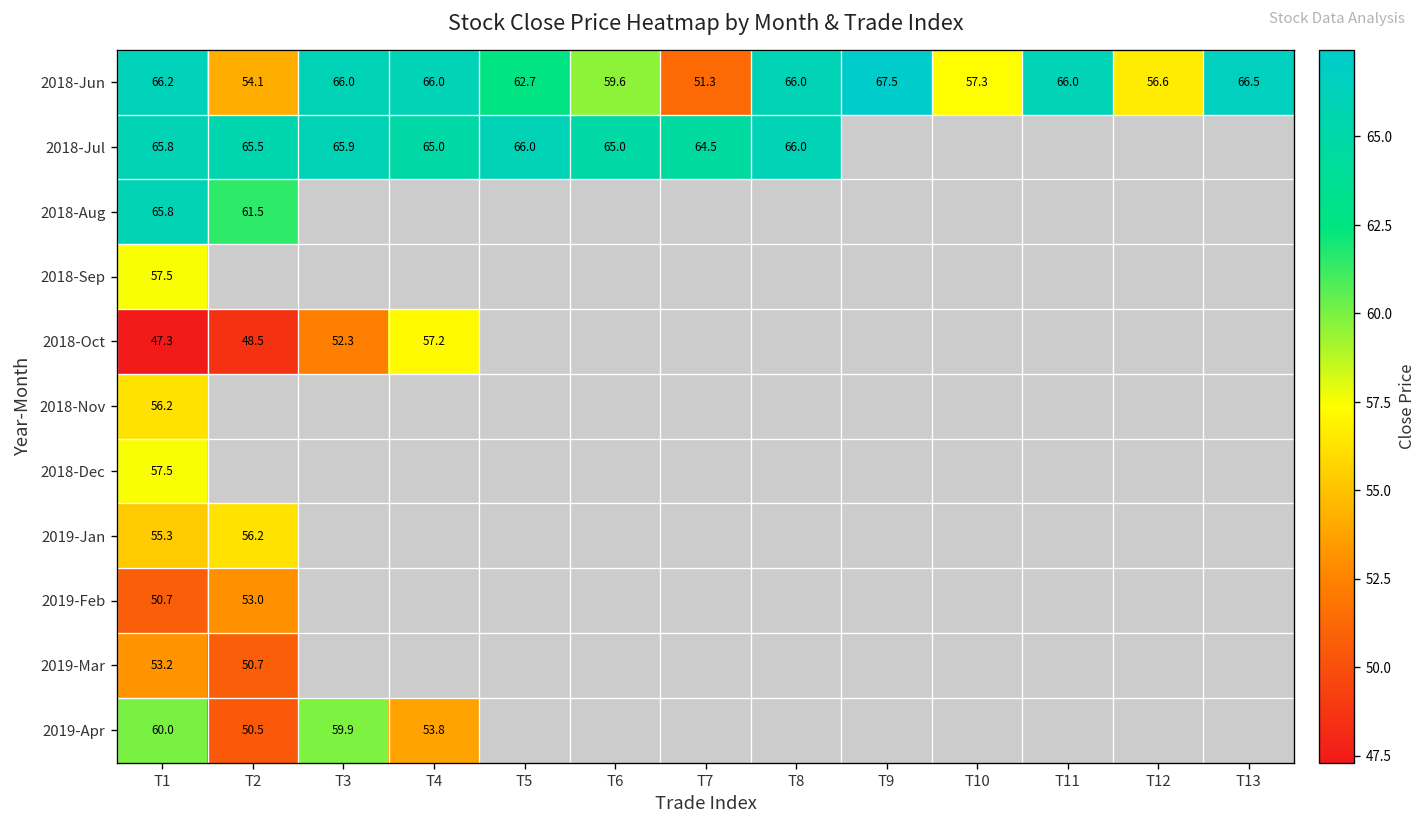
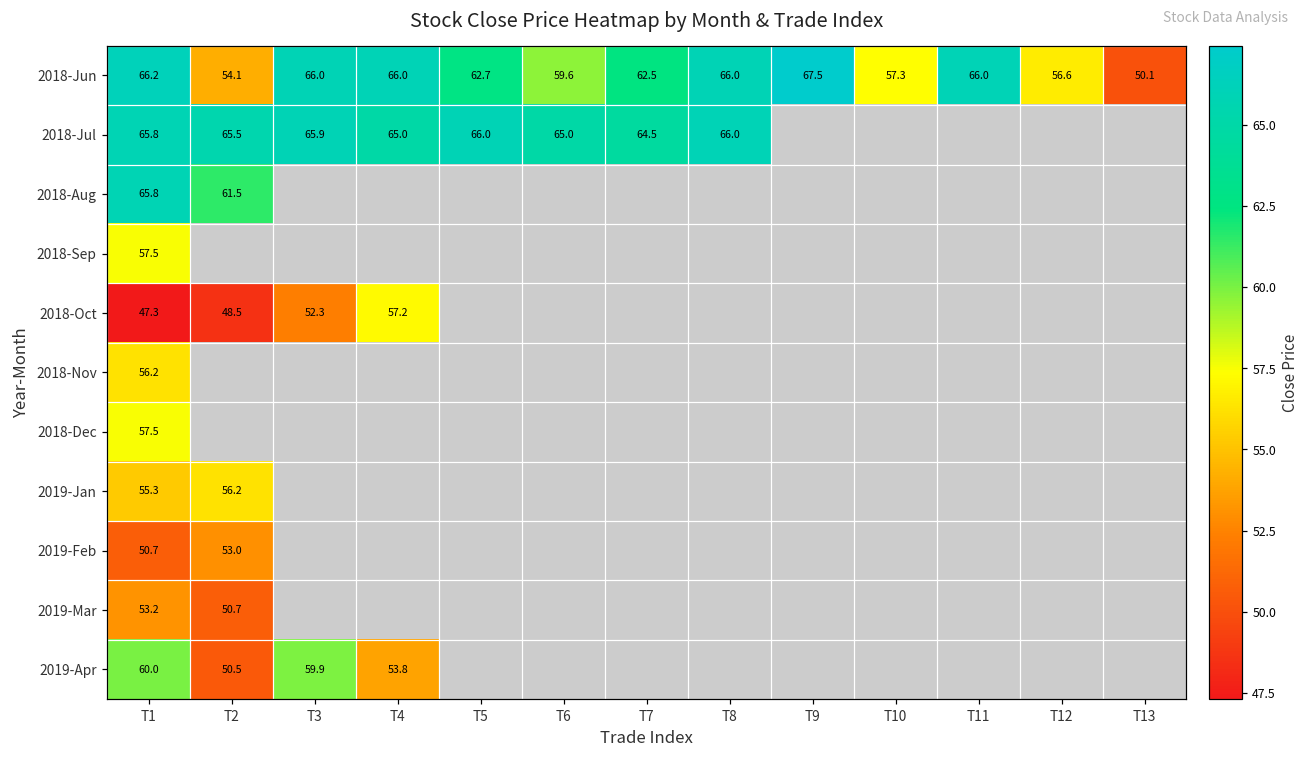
2018-Jun, T7: 51.3 -> 62.5
2018-Jun, T13: 66.5 -> 50.1
